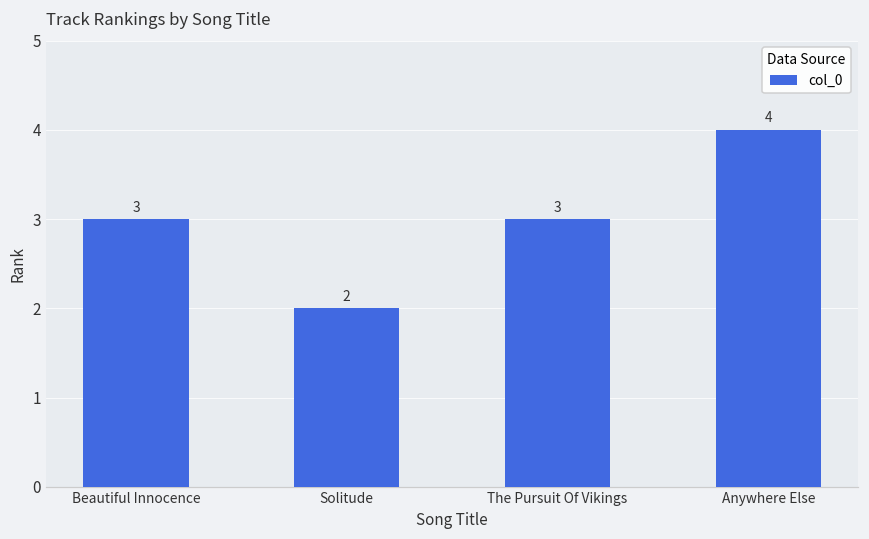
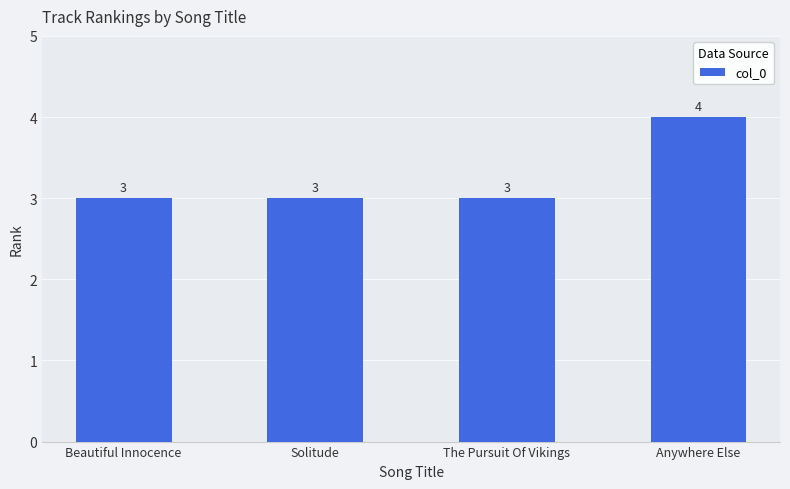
Solitude: 2 -> 3
